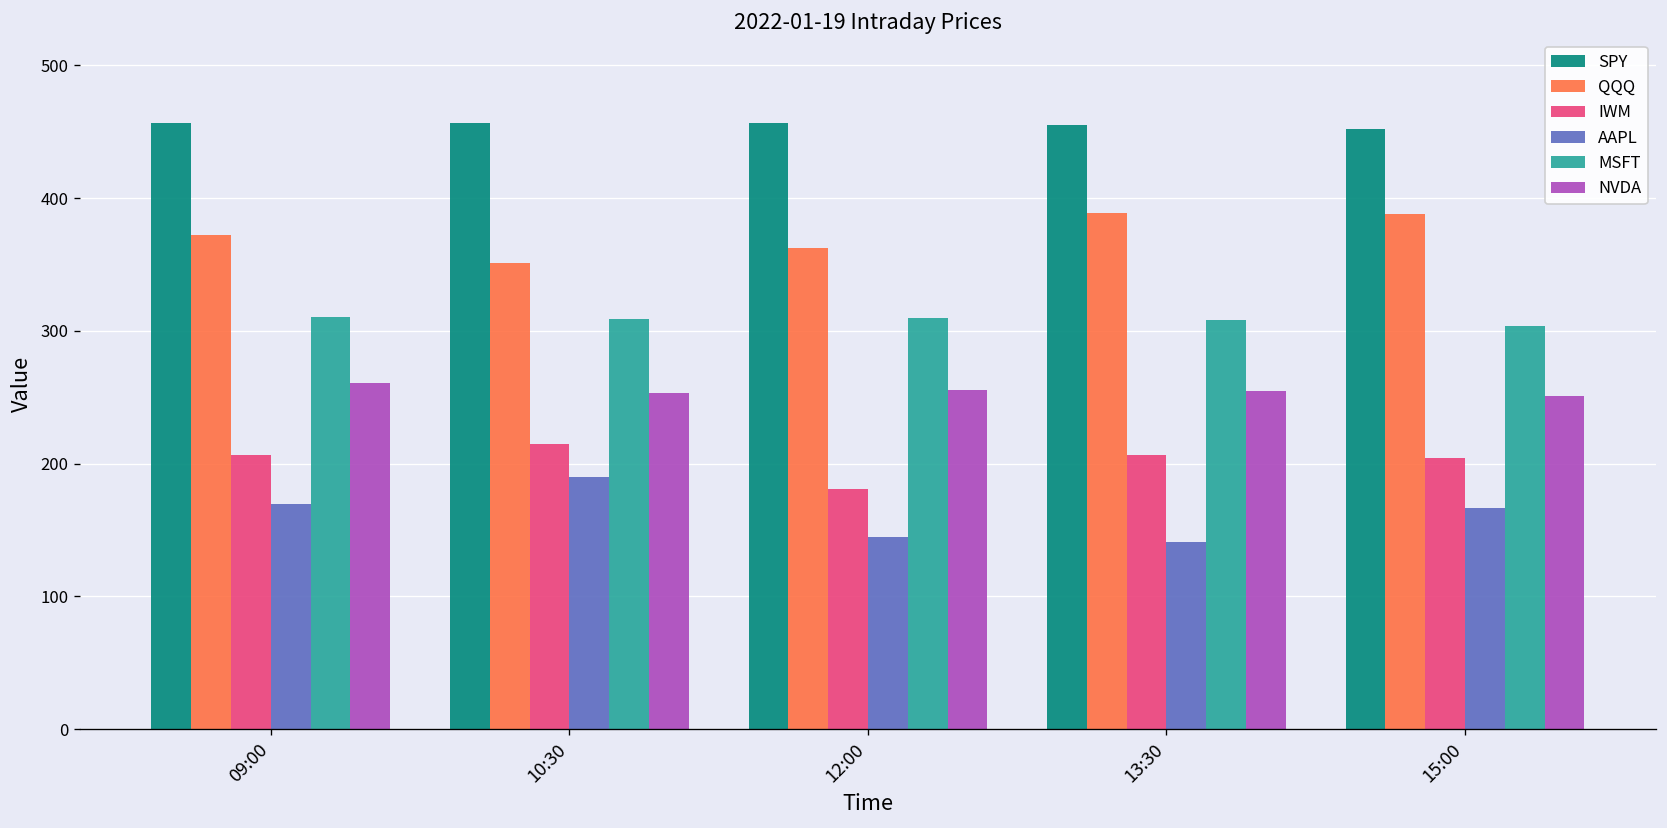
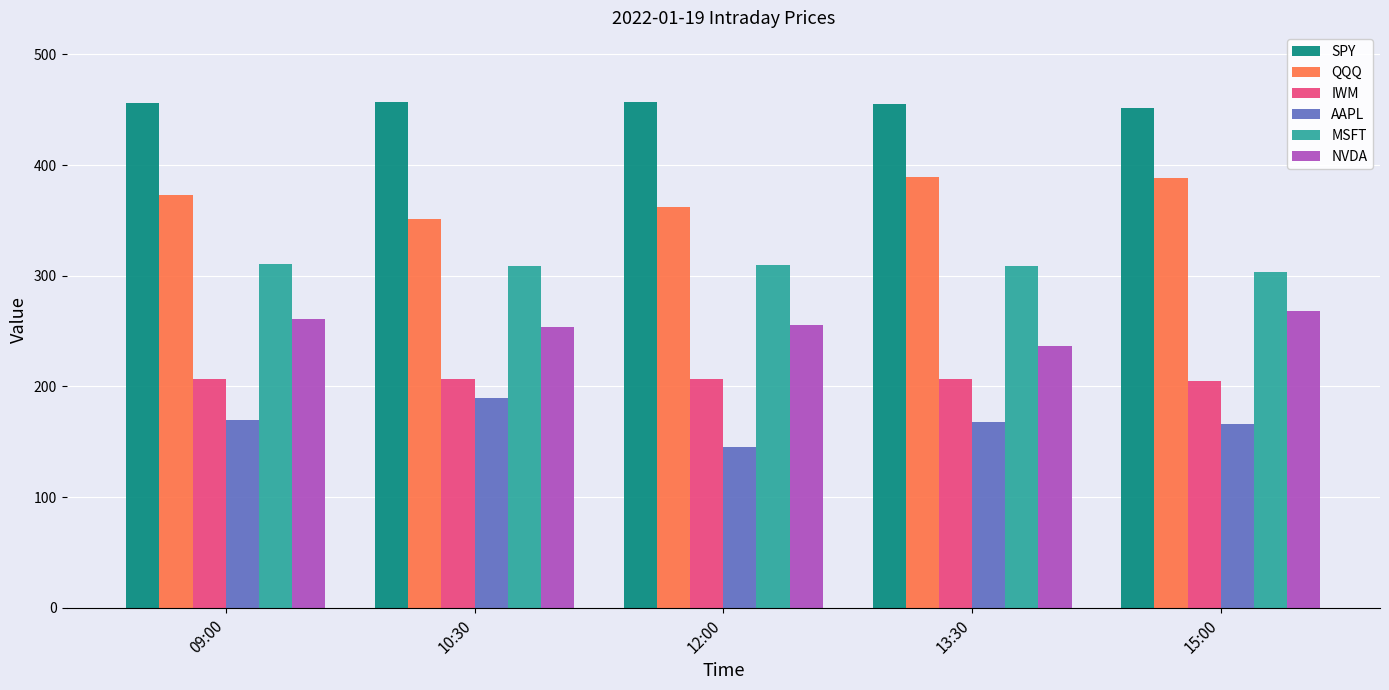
IWM, 10:30: 215 -> 207
IWM, 12:00: 181 -> 207
AAPL, 13:30: 141 -> 168
NVDA, 13:30: 255 -> 236
NVDA, 15:00: 251 -> 268
